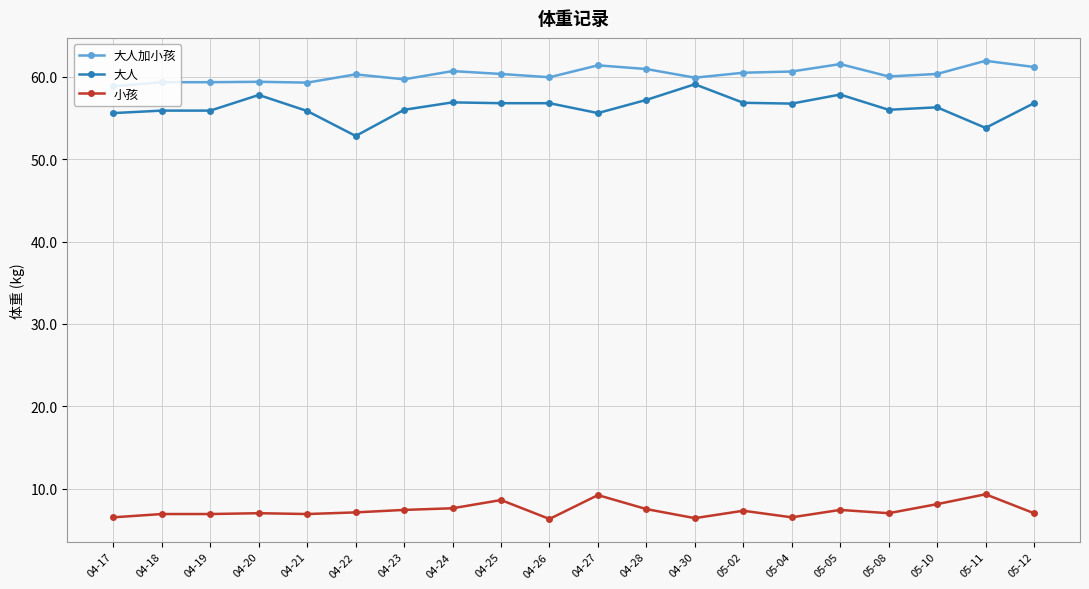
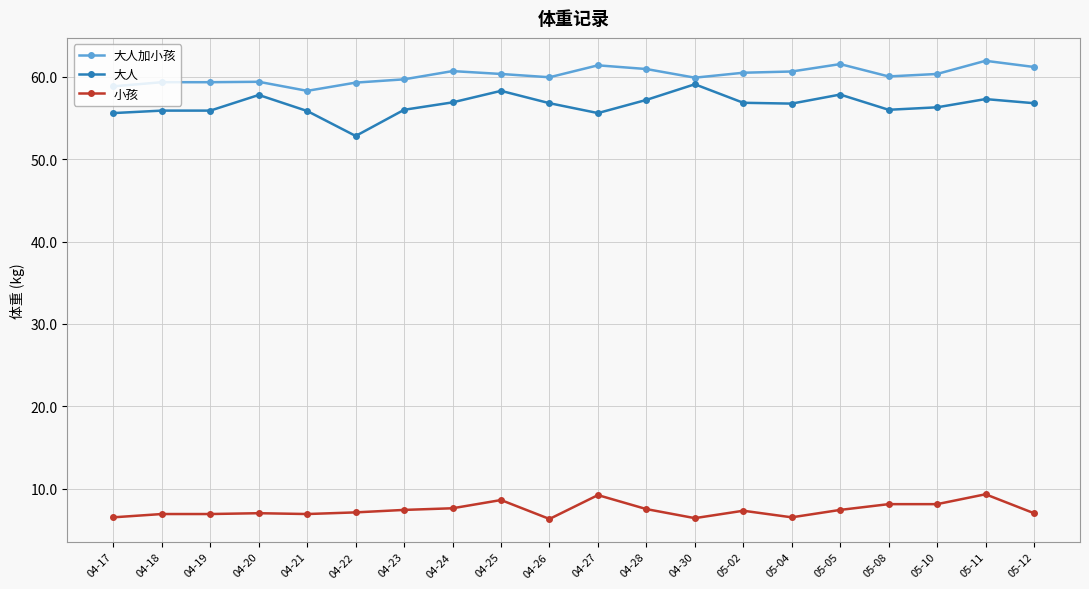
大人加小孩, 04-21: 59 -> 58
大人加小孩, 04-22: 60 -> 59
大人, 04-25: 57 -> 58
小孩, 05-08: 7 -> 8
大人, 05-11: 54 -> 57
